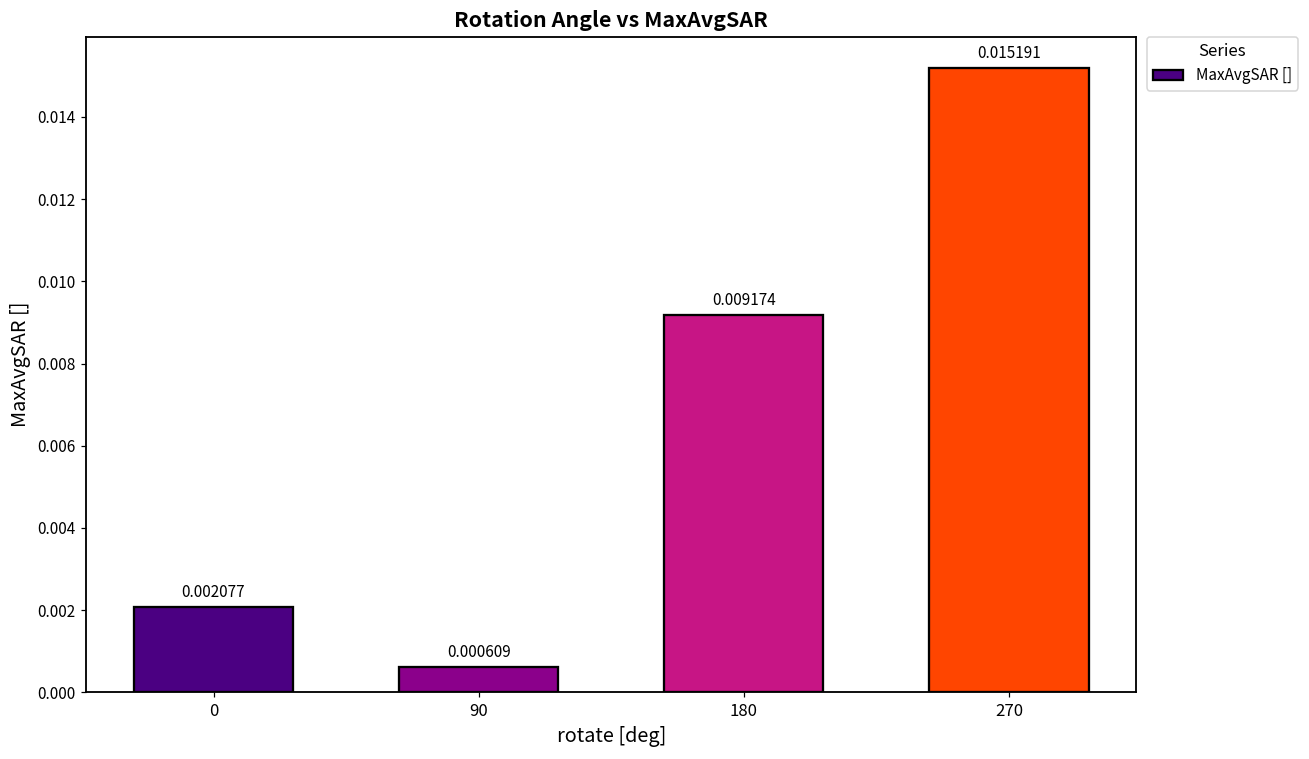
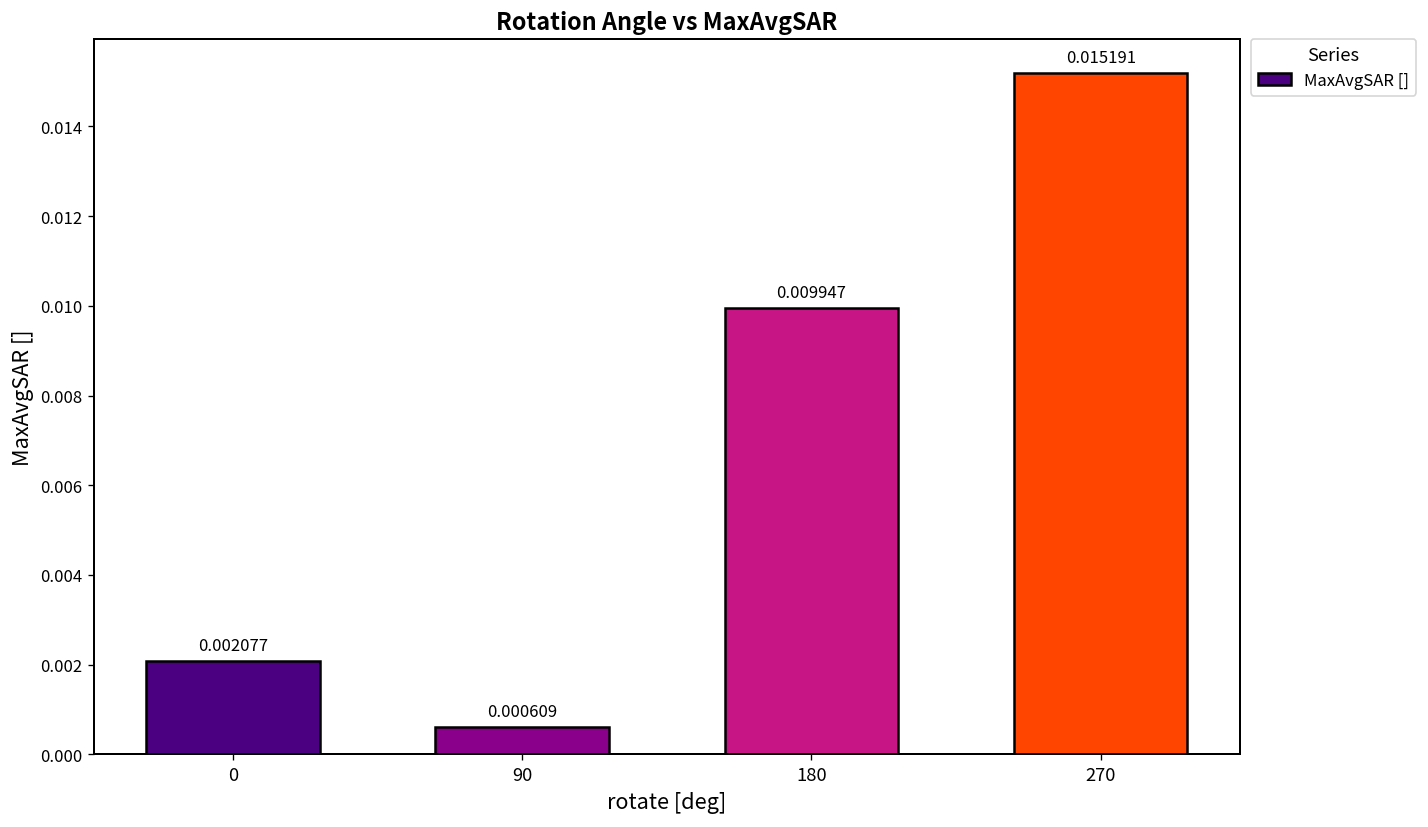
180: 0.009174 -> 0.009947
